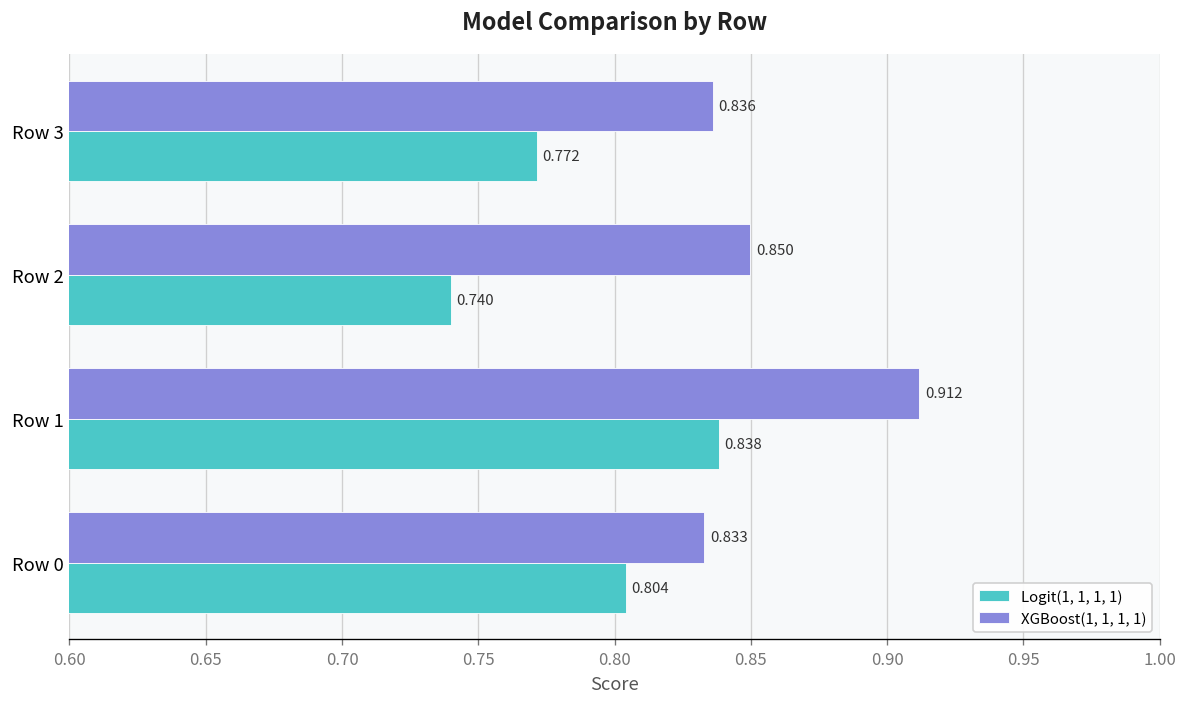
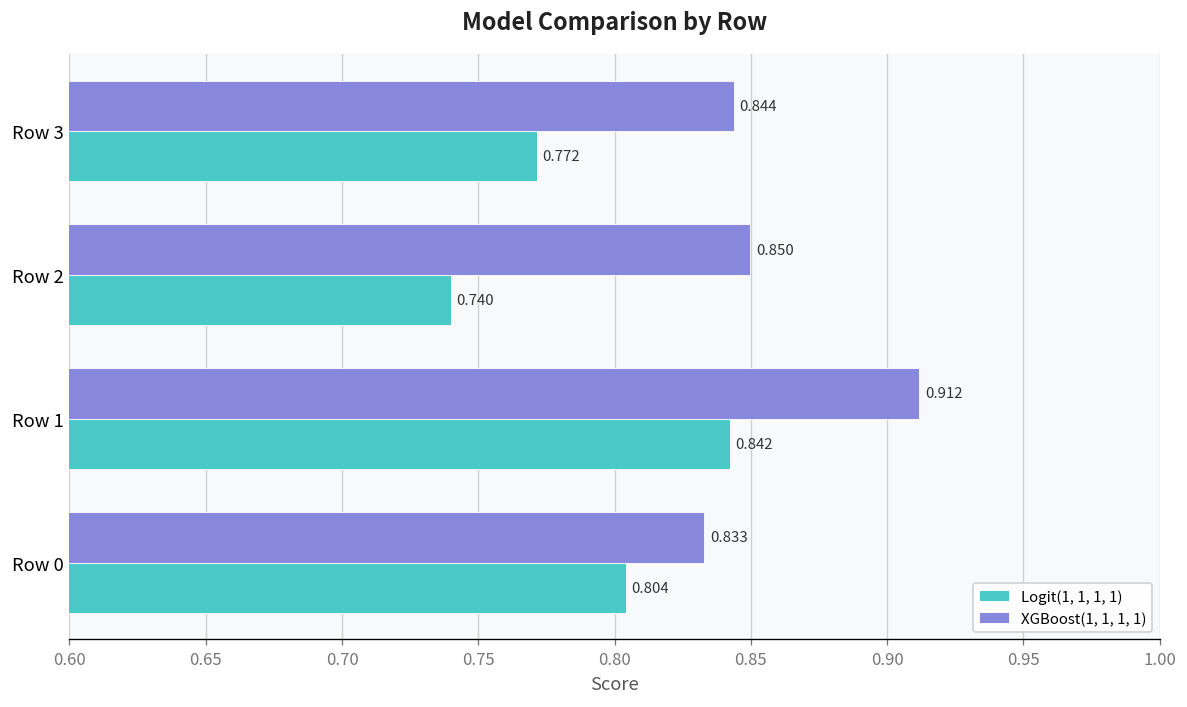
XGBoost(1, 1, 1, 1), Row 3: 0.836 -> 0.844
Logit(1, 1, 1, 1), Row 1: 0.838 -> 0.842
